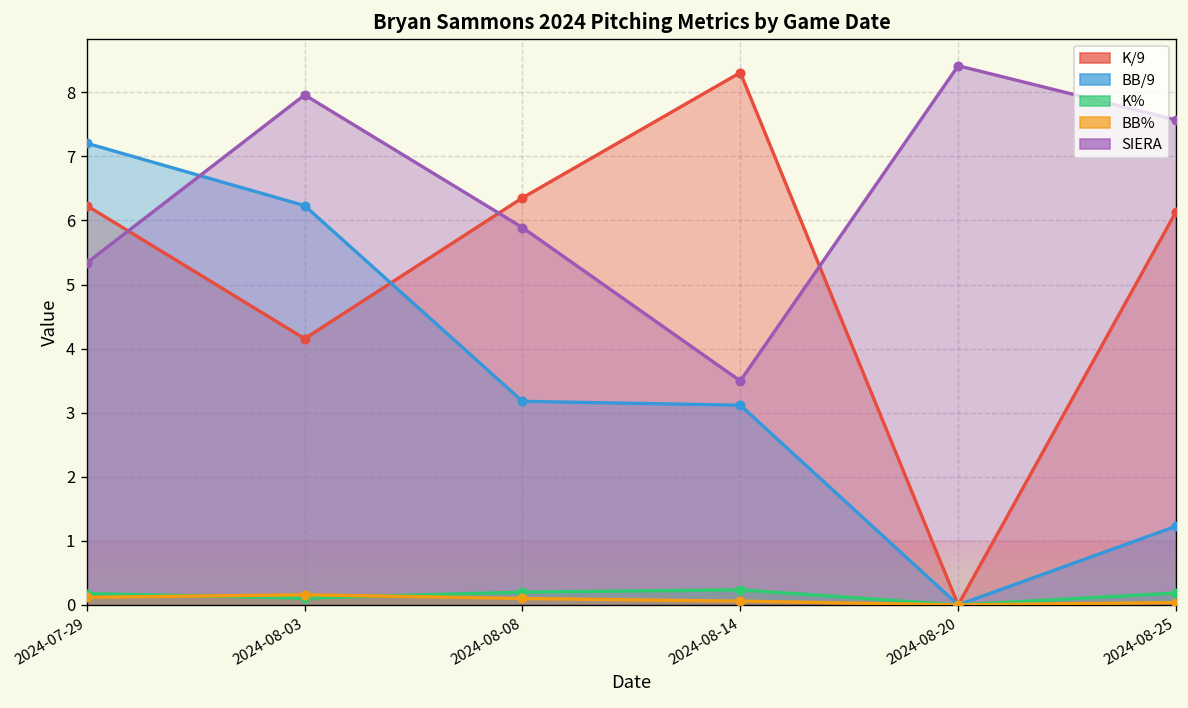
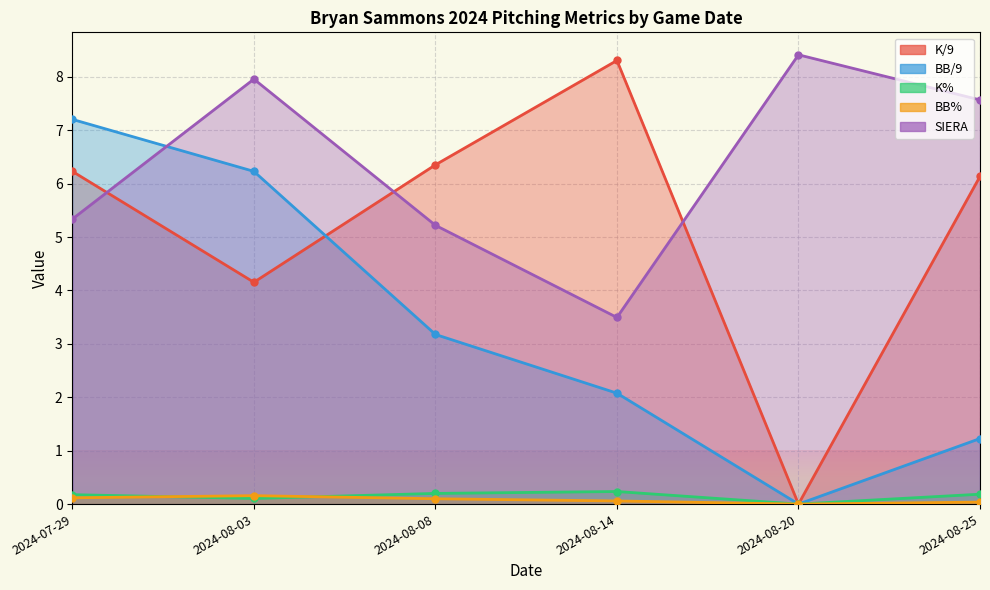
SIERA, 2024-08-08: 5.9 -> 5.2
BB/9, 2024-08-14: 3.1 -> 2.1
